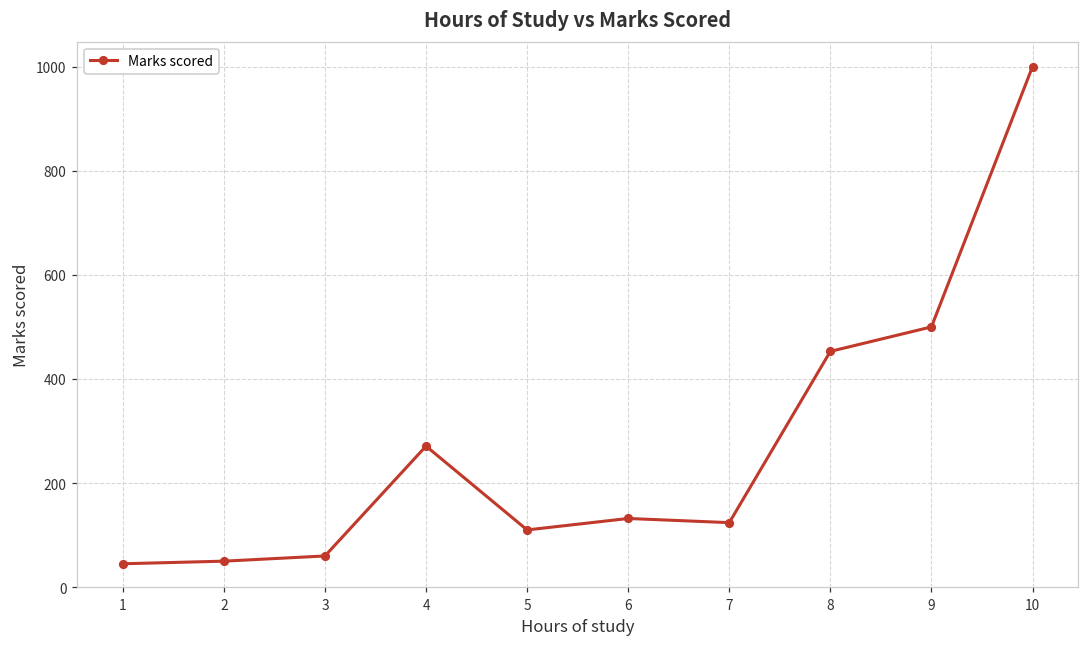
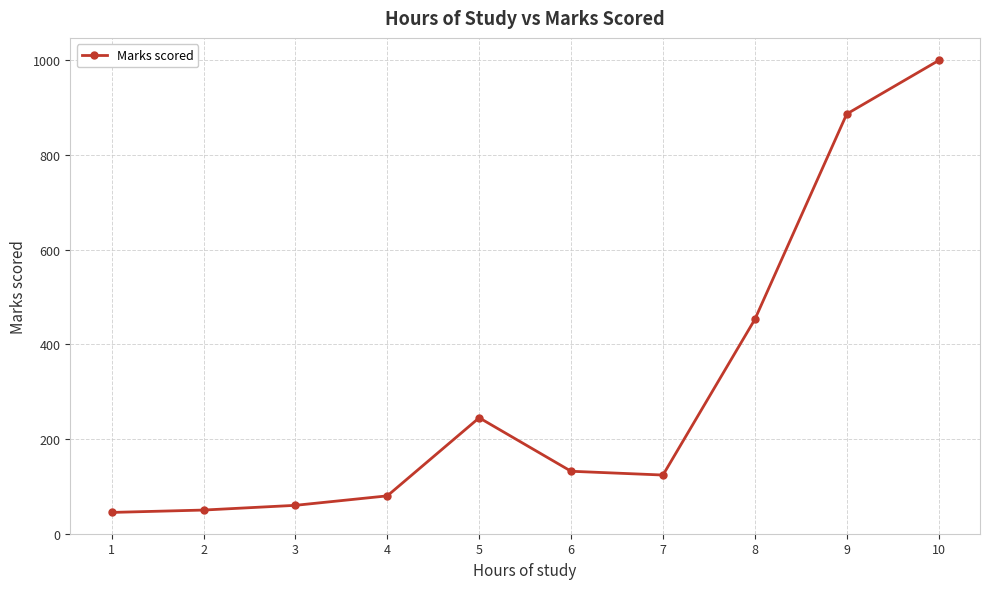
4: 270 -> 80
5: 110 -> 250
9: 500 -> 890
